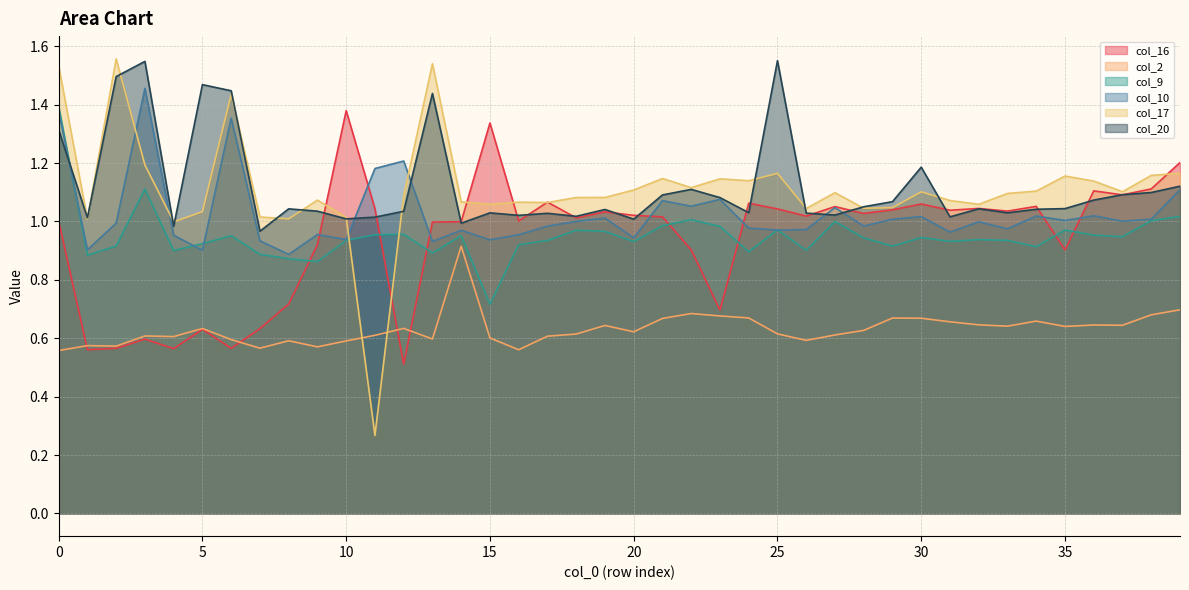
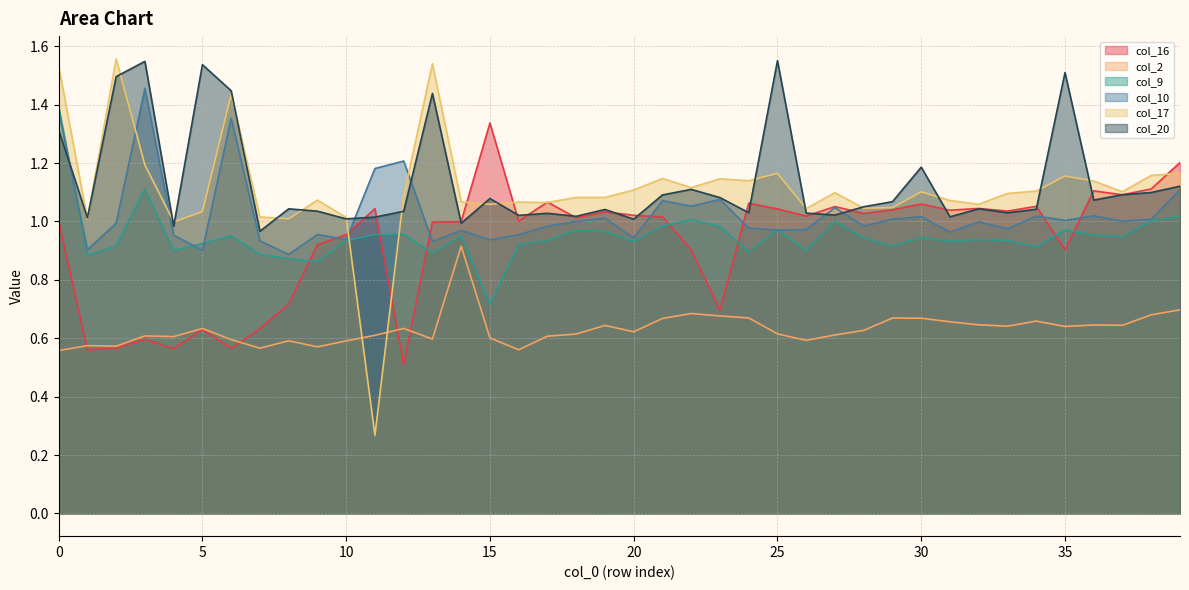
col_20, 5: 1.47 -> 1.54
col_16, 10: 1.38 -> 0.95
col_20, 15: 1.03 -> 1.08
col_20, 35: 1.04 -> 1.51
